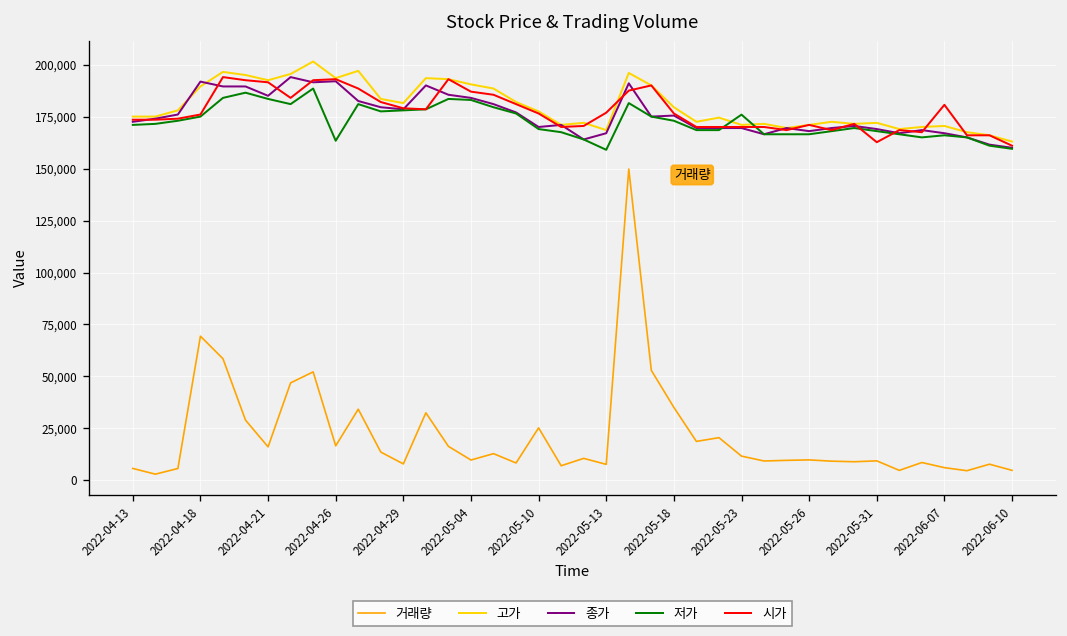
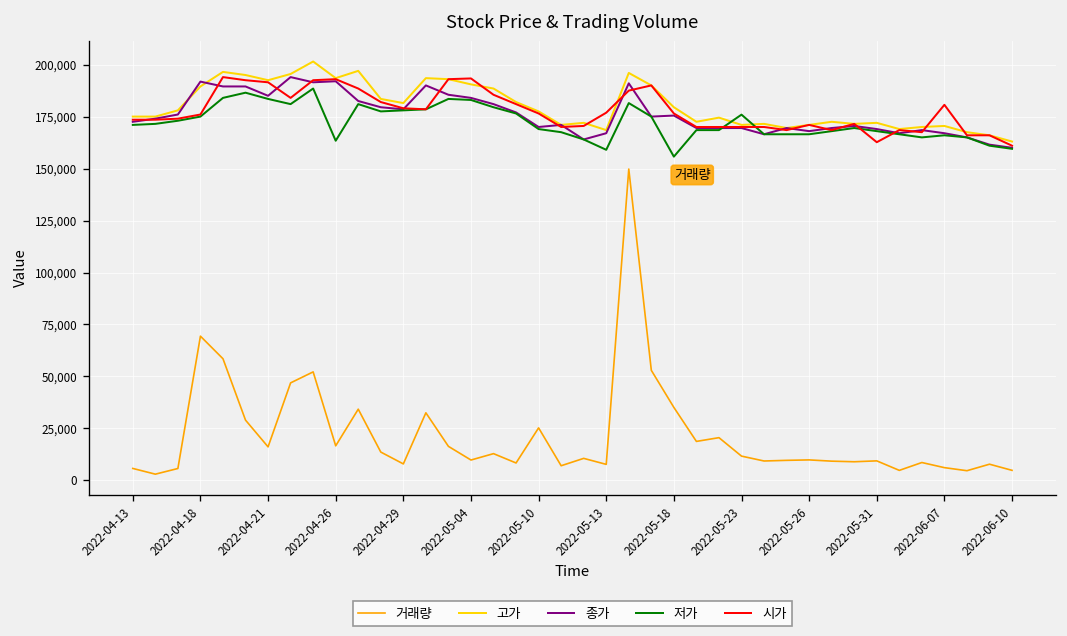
시가, 2022-05-04: 187,000 -> 193,000
저가, 2022-05-18: 173,000 -> 156,000
